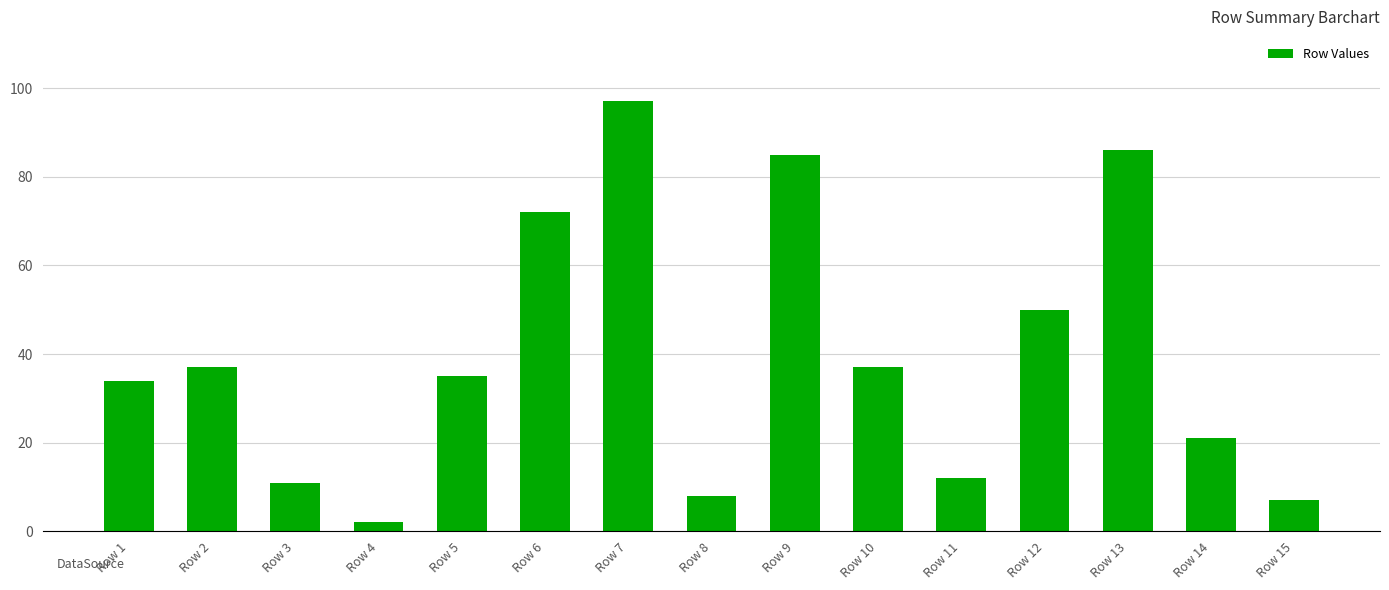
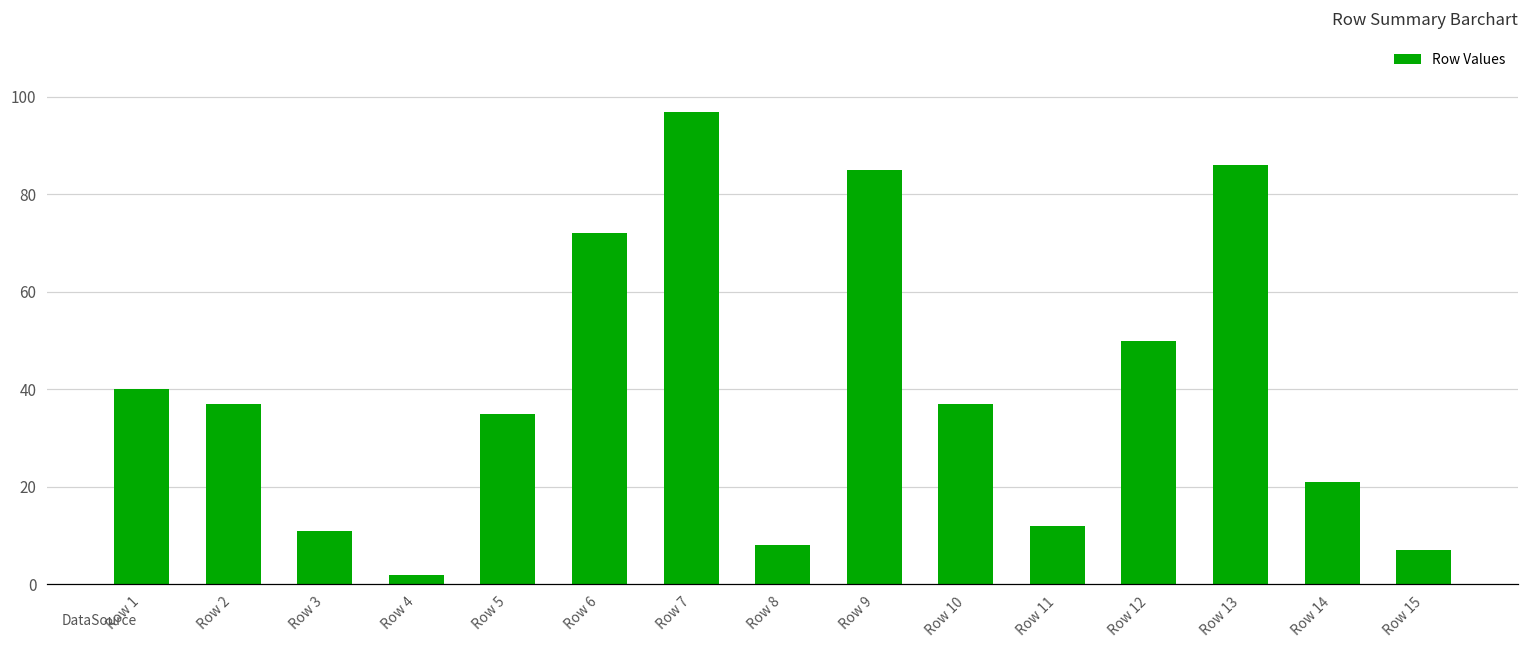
Row 1: 34 -> 40
